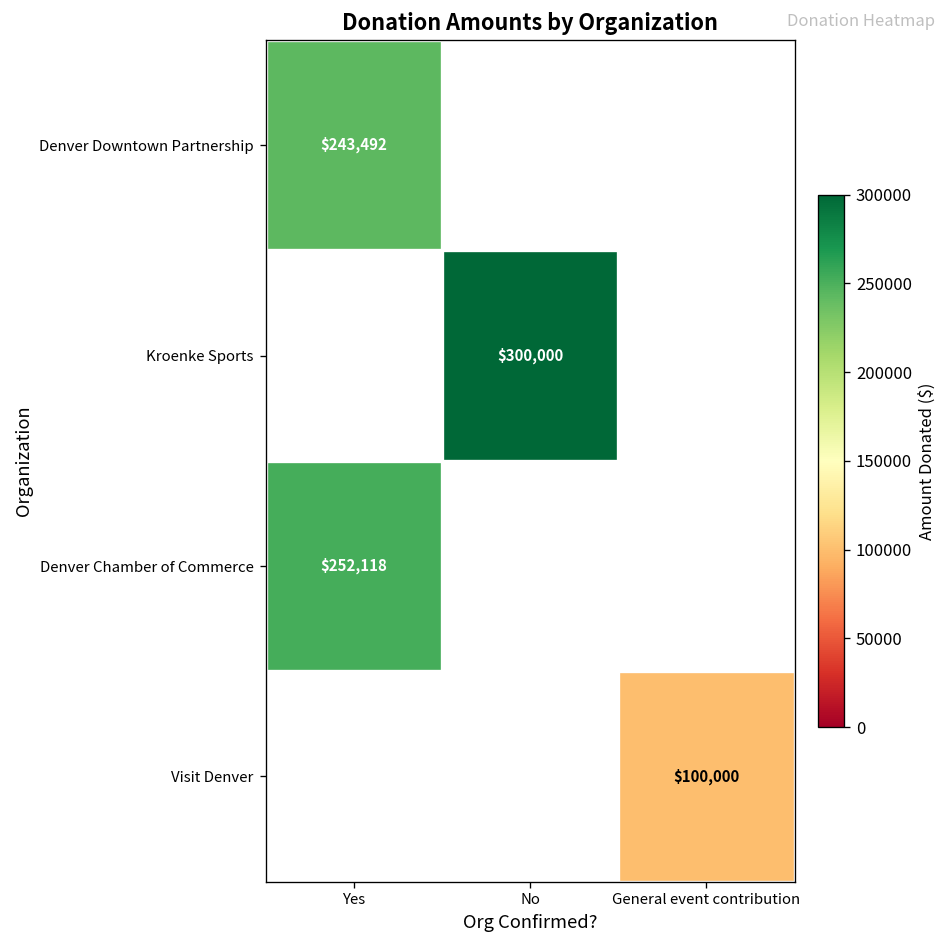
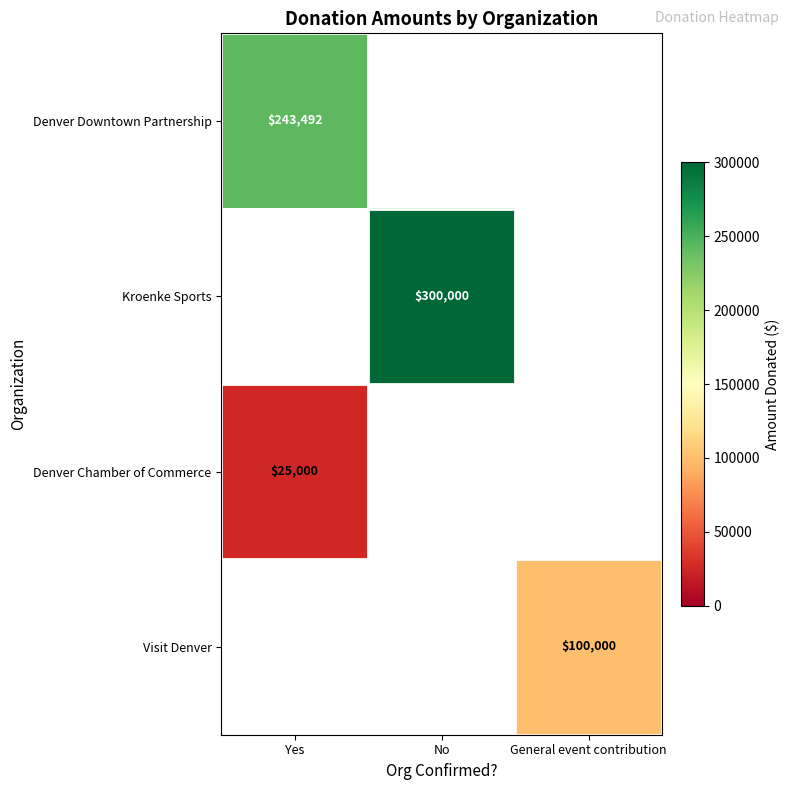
Denver Chamber of Commerce, Yes: $252,118 -> $25,000
